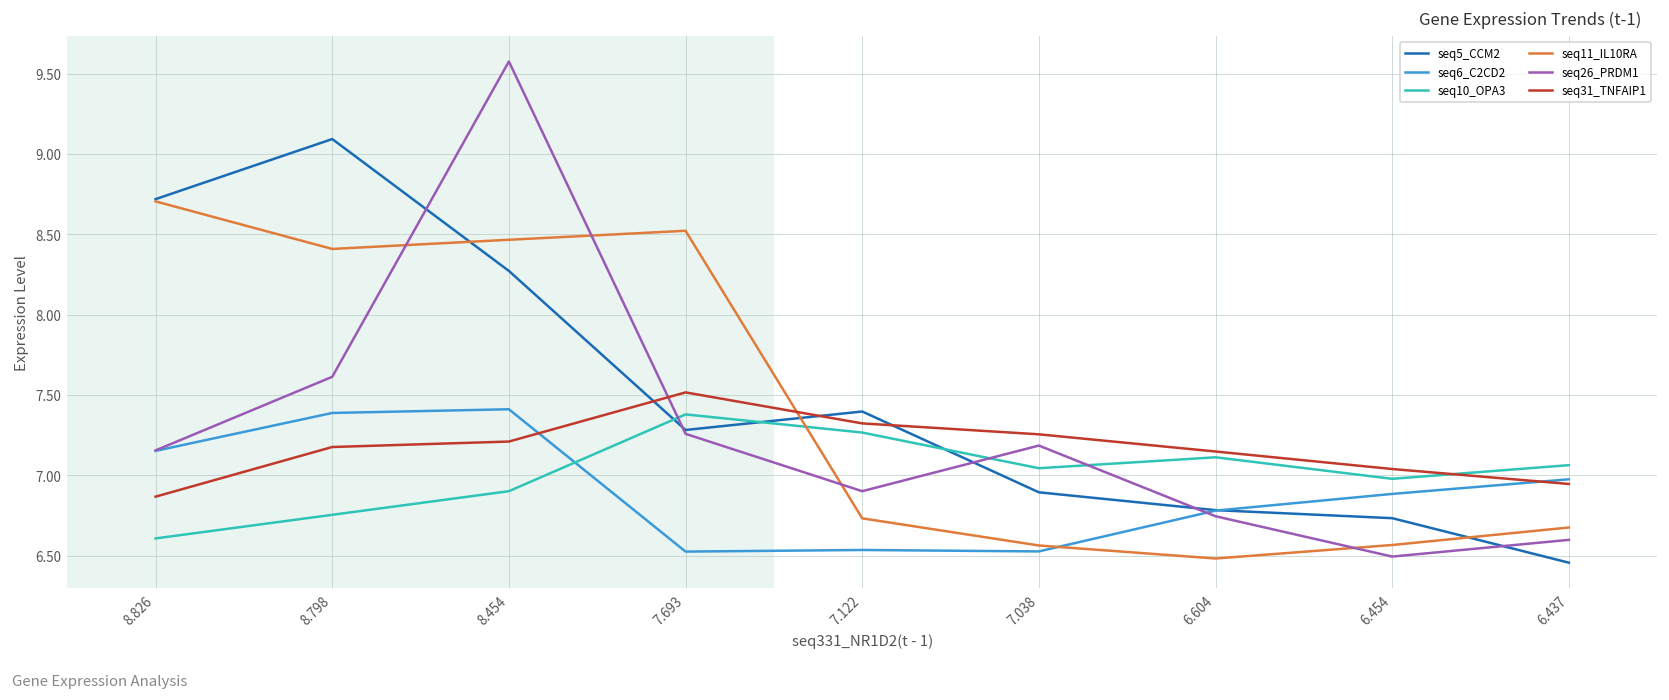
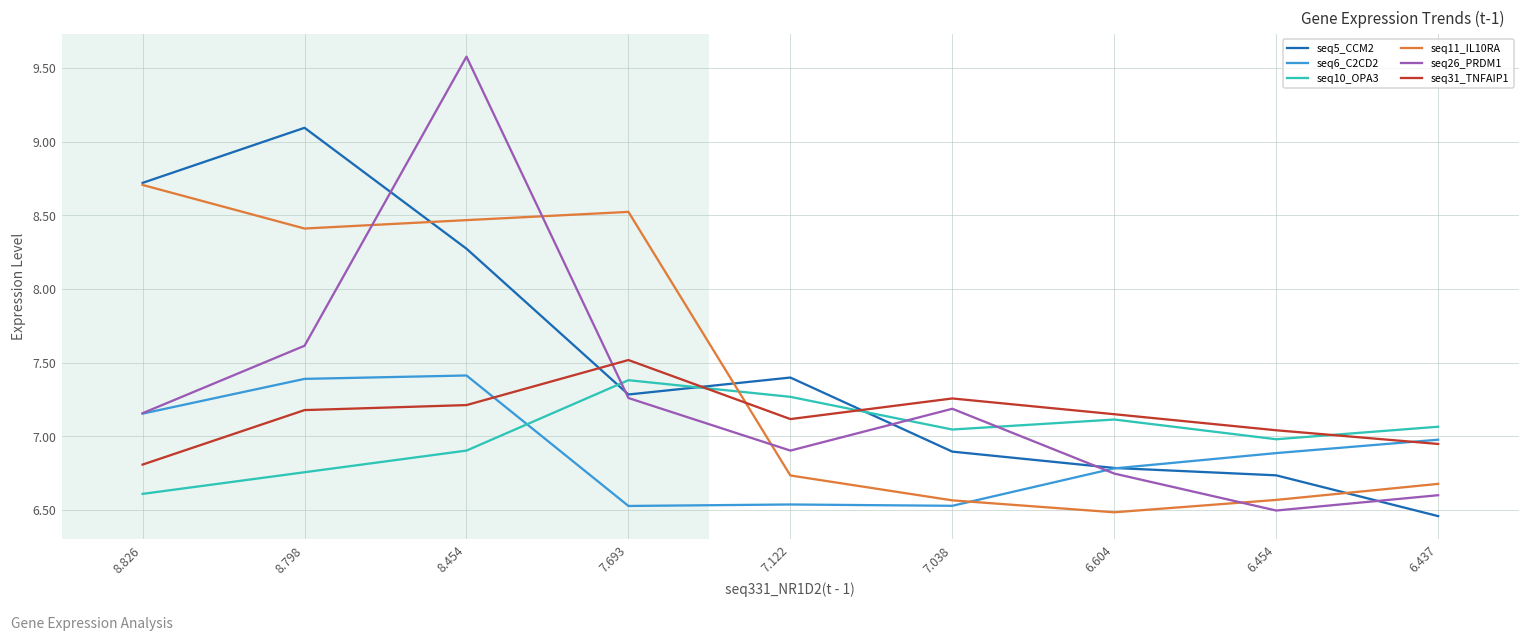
seq31_TNFAIP1, 8.826: 6.87 -> 6.81
seq31_TNFAIP1, 7.122: 7.32 -> 7.12
